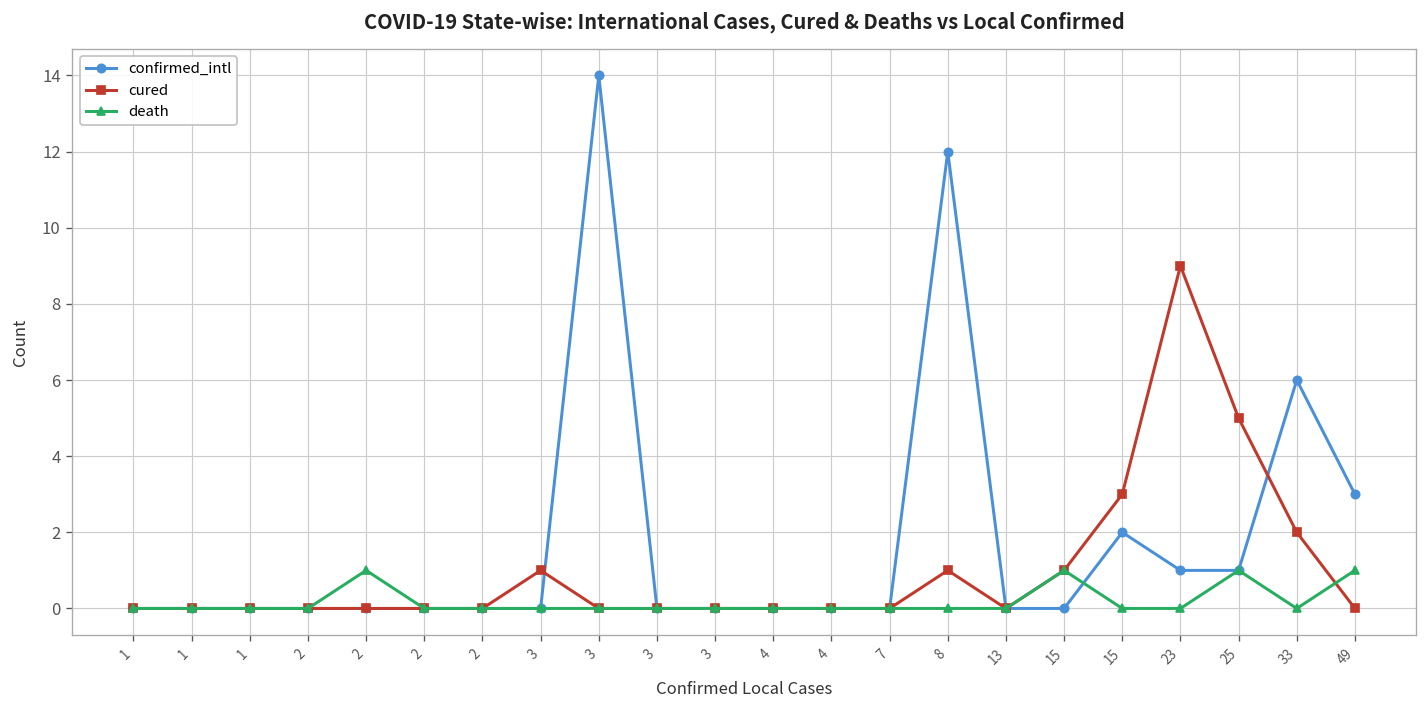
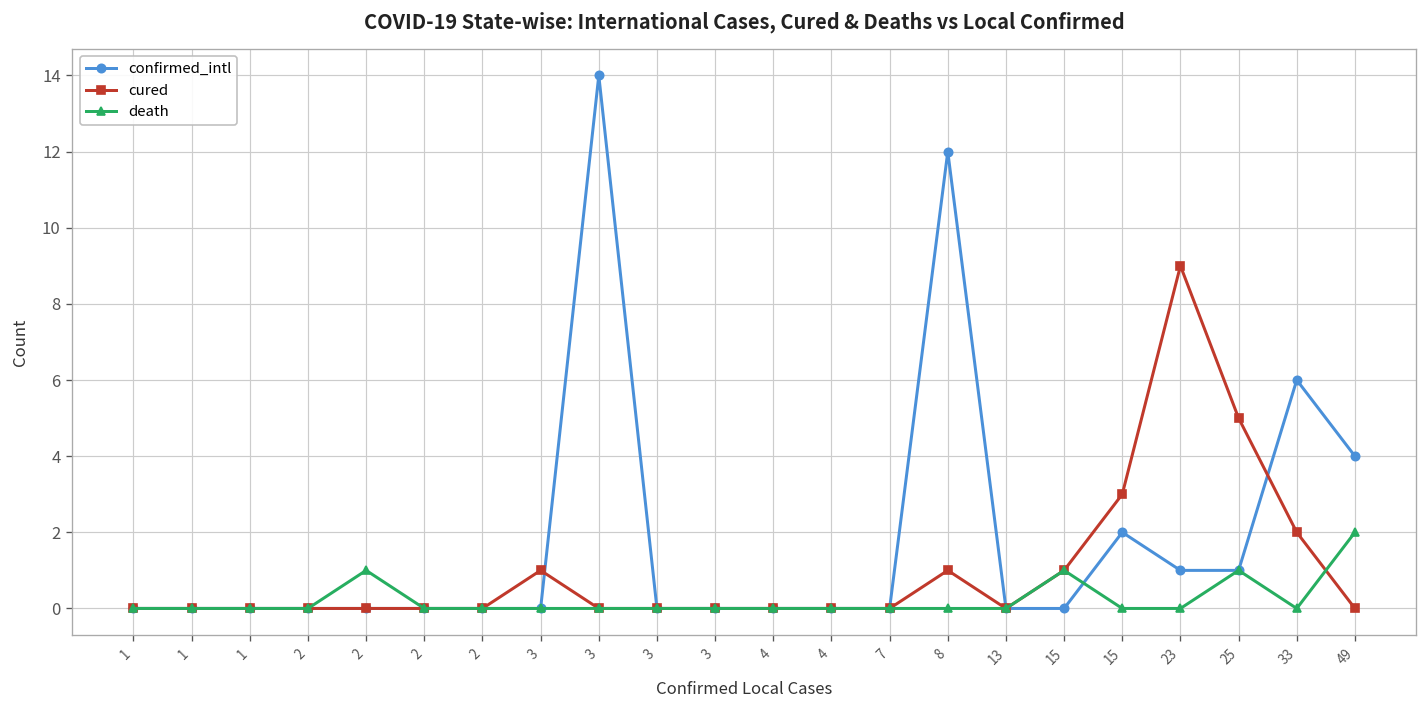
confirmed_intl, 49: 3 -> 4
death, 49: 1 -> 2
